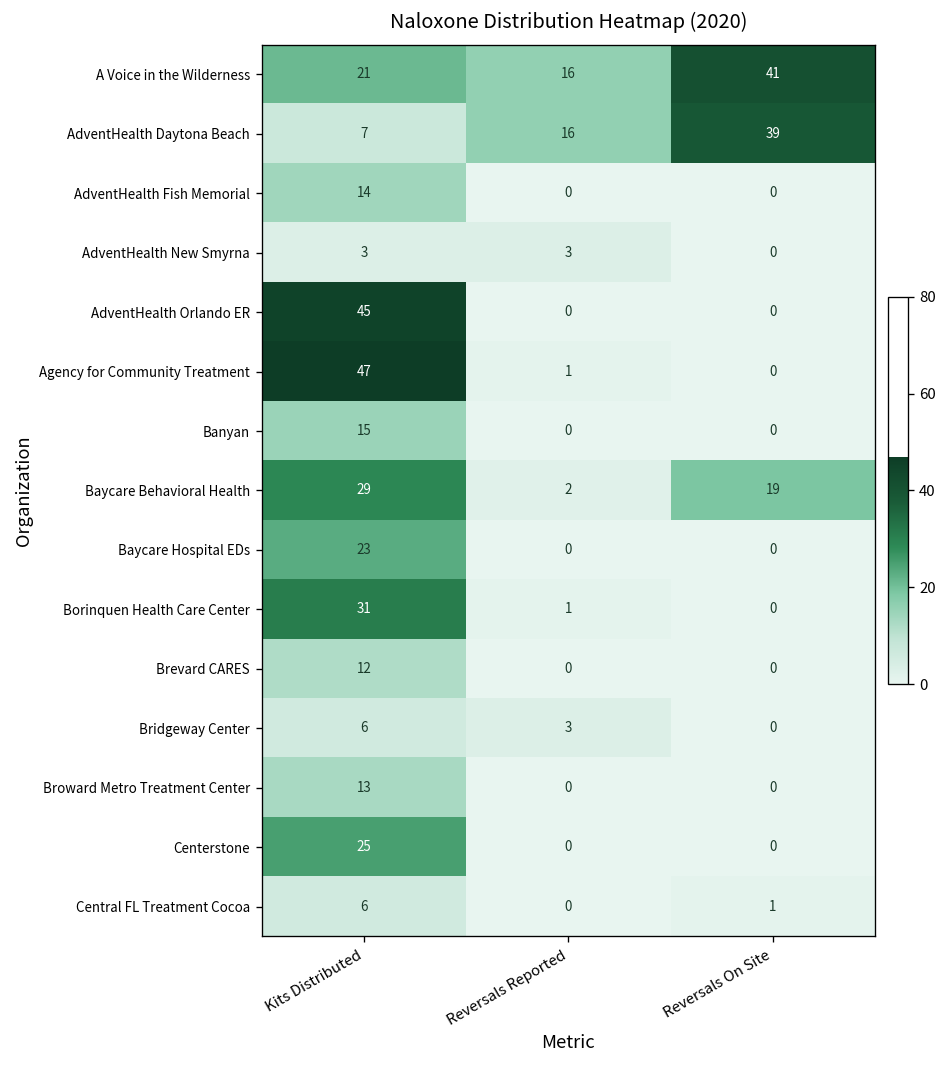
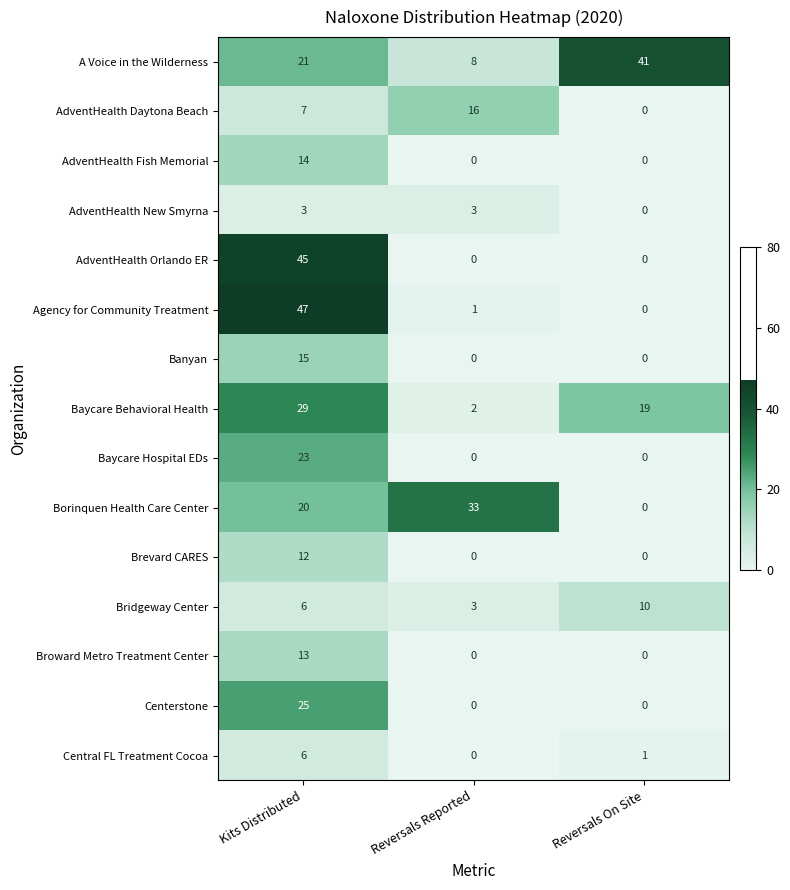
A Voice in the Wilderness, Reversals Reported: 16 -> 8
AdventHealth Daytona Beach, Reversals On Site: 39 -> 0
Borinquen Health Care Center, Kits Distributed: 31 -> 20
Borinquen Health Care Center, Reversals Reported: 1 -> 33
Bridgeway Center, Reversals On Site: 0 -> 10
